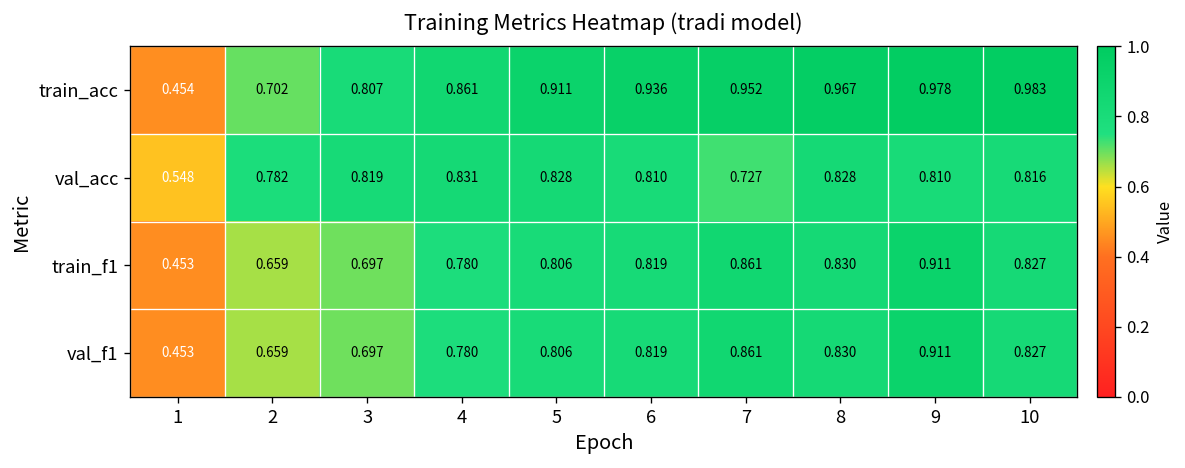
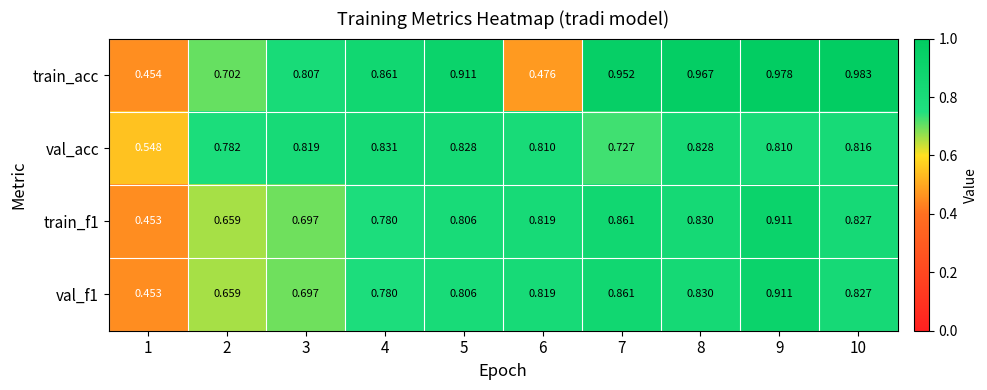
train_acc, 6: 0.936 -> 0.476
